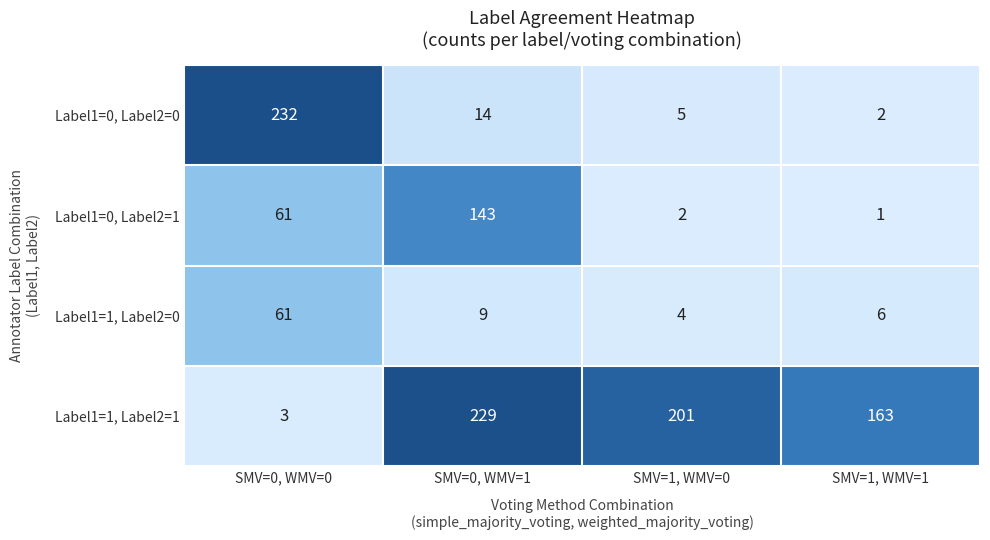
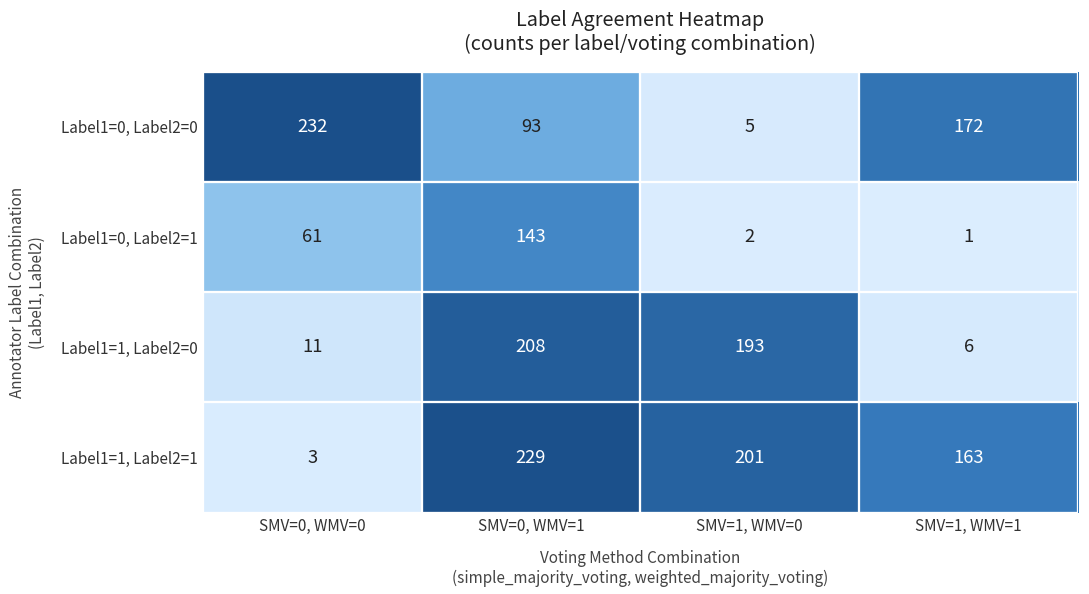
Label1=0, Label2=0, SMV=0, WMV=1: 14 -> 93
Label1=0, Label2=0, SMV=1, WMV=1: 2 -> 172
Label1=1, Label2=0, SMV=0, WMV=0: 61 -> 11
Label1=1, Label2=0, SMV=0, WMV=1: 9 -> 208
Label1=1, Label2=0, SMV=1, WMV=0: 4 -> 193
